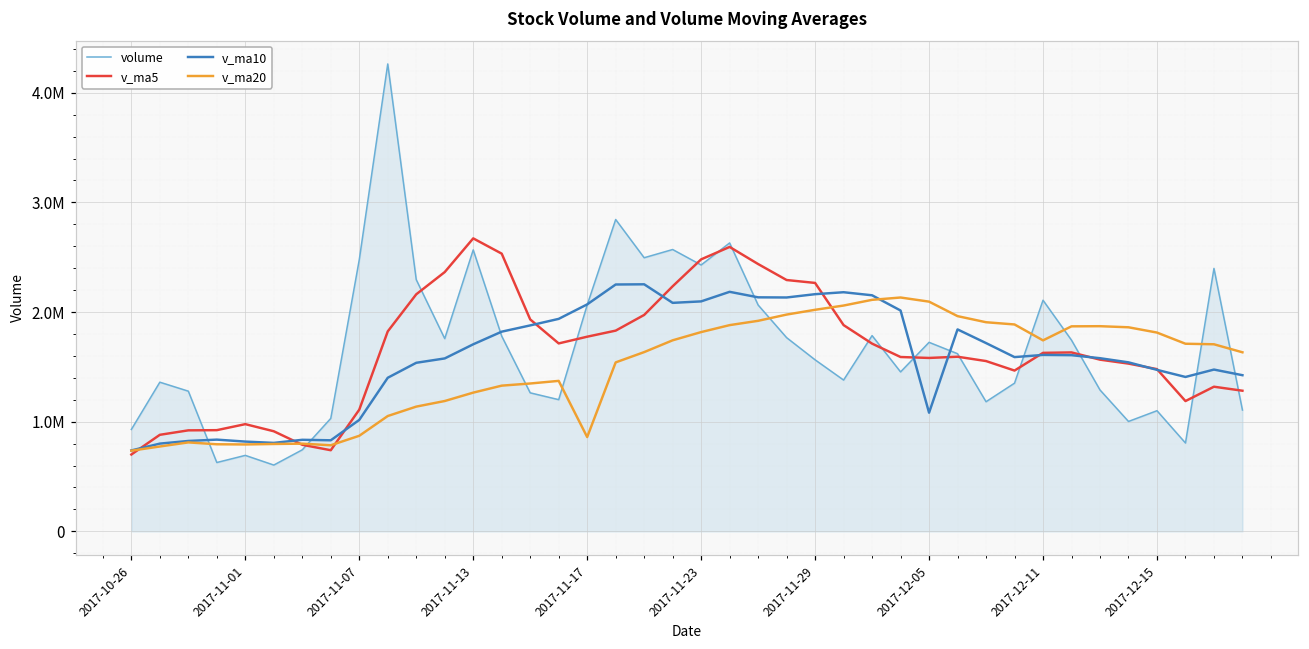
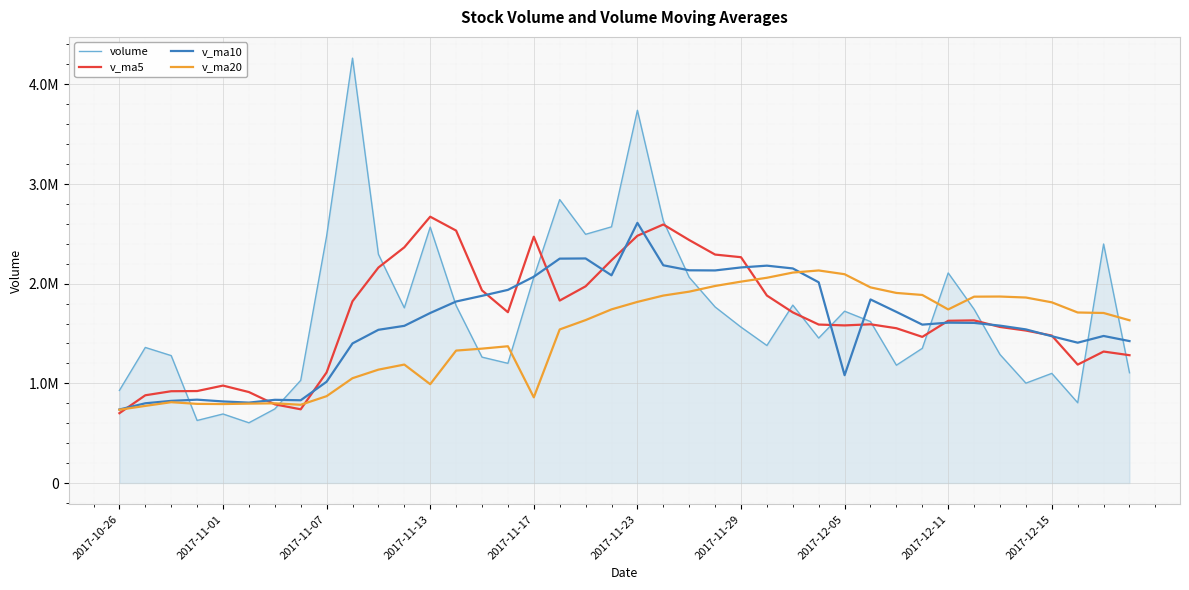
v_ma20, 2017-11-13: 1300000 -> 1000000
v_ma5, 2017-11-17: 1800000 -> 2500000
volume, 2017-11-23: 2400000 -> 3700000
v_ma10, 2017-11-23: 2100000 -> 2600000
